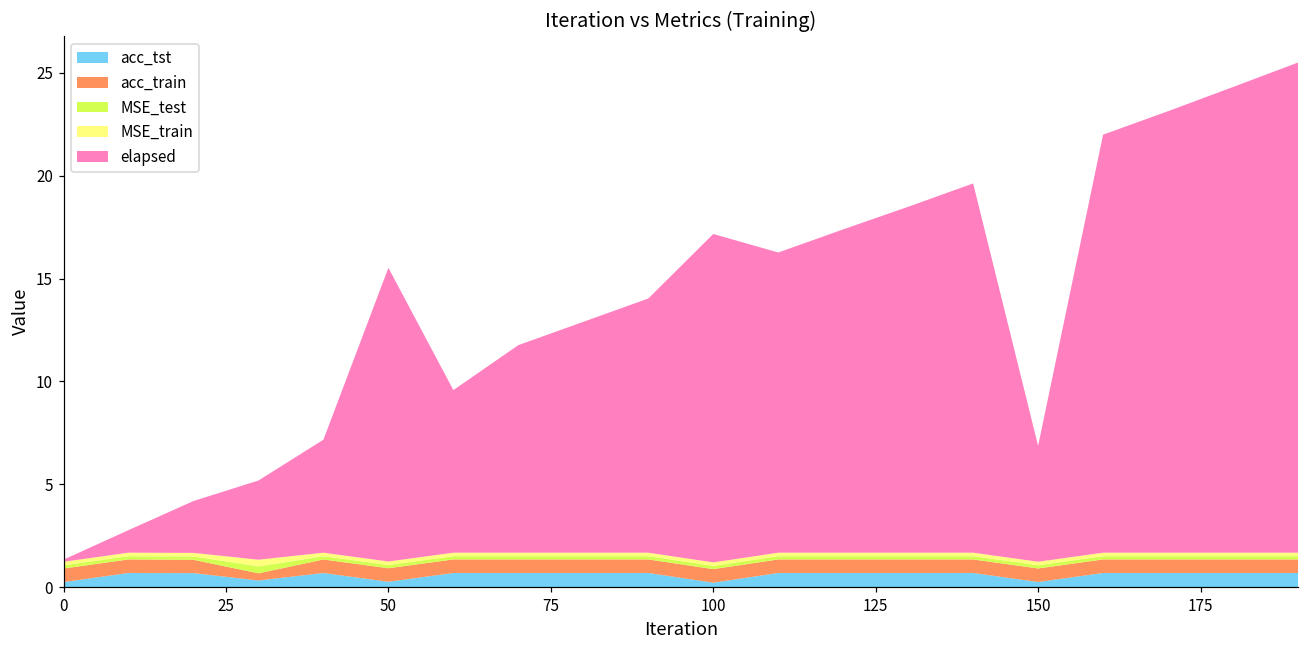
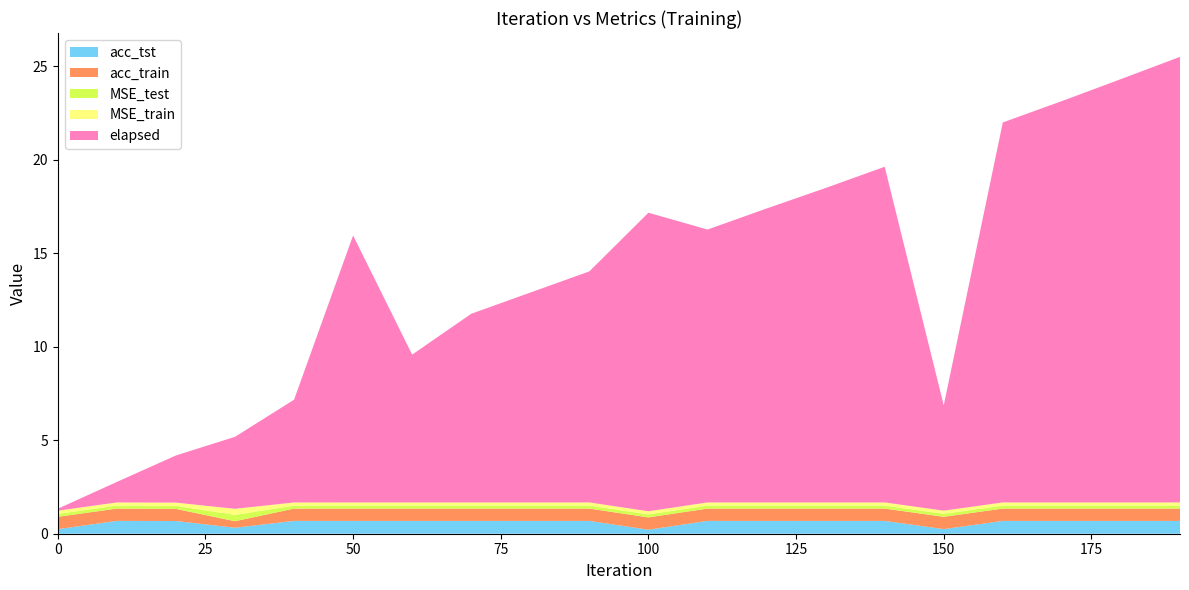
acc_tst, 50: 0.3 -> 0.7
